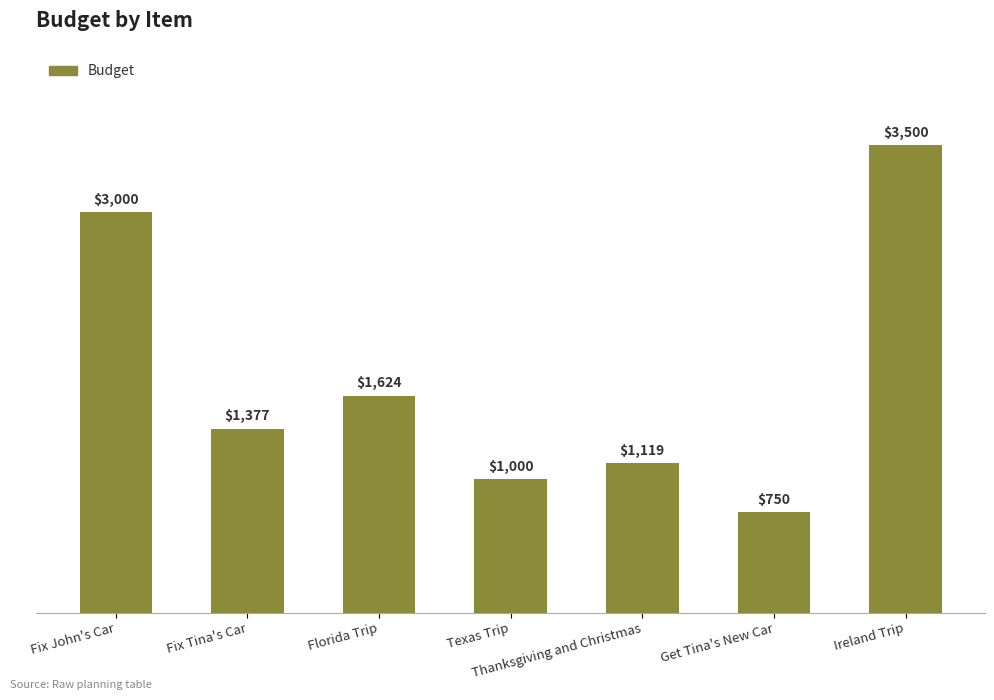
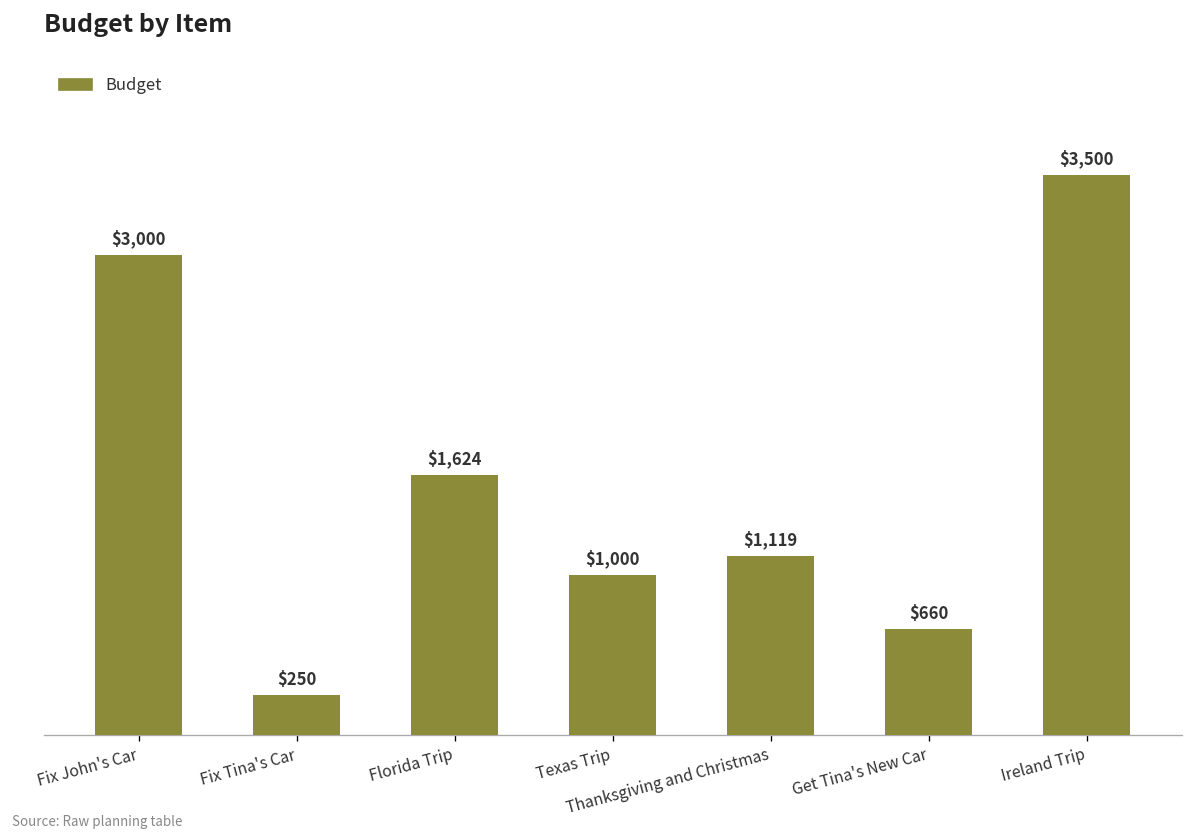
Fix Tina's Car: $1,377 -> $250
Get Tina's New Car: $750 -> $660
